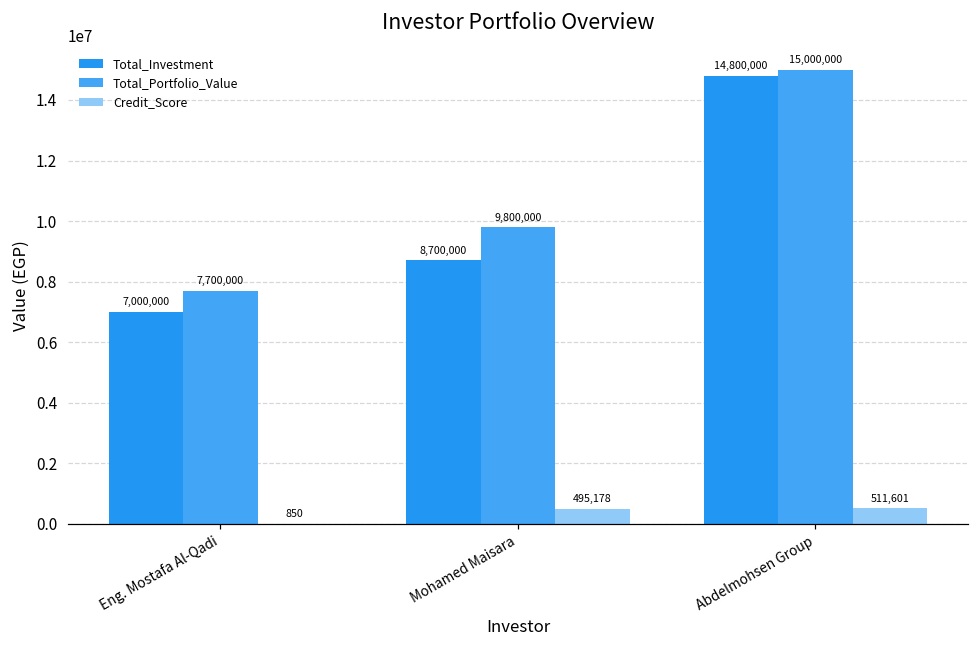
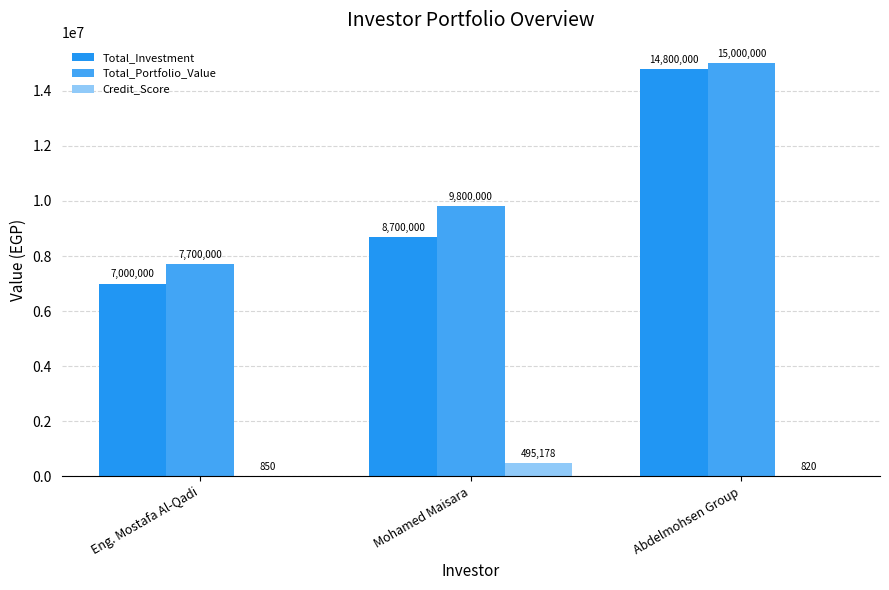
Credit_Score, Abdelmohsen Group: 511,601 -> 820
